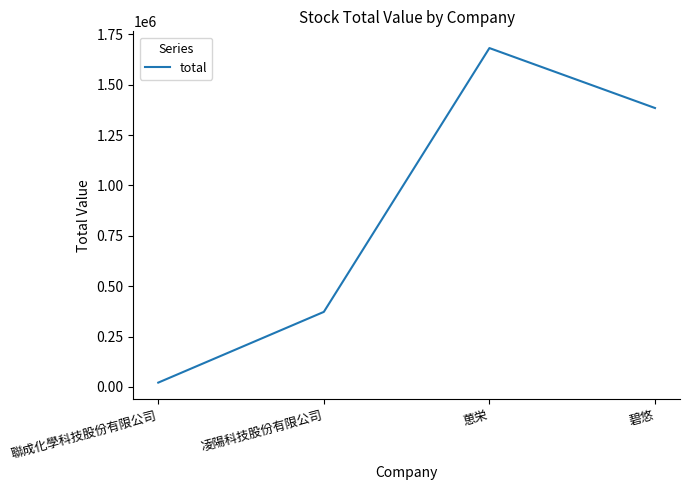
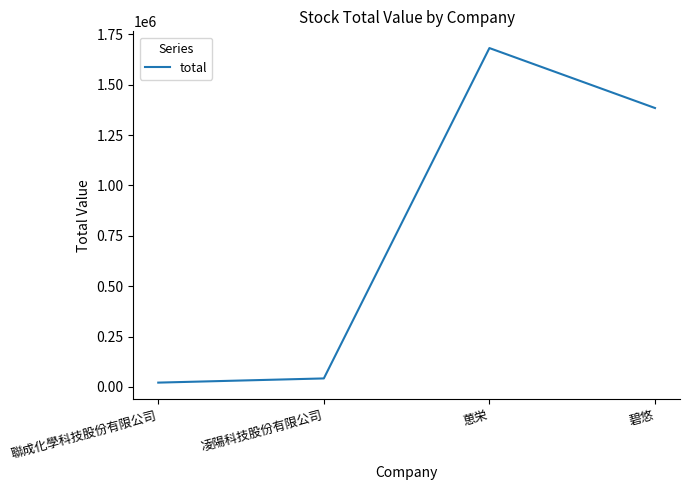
凌陽科技股份有限公司: 370000 -> 40000
